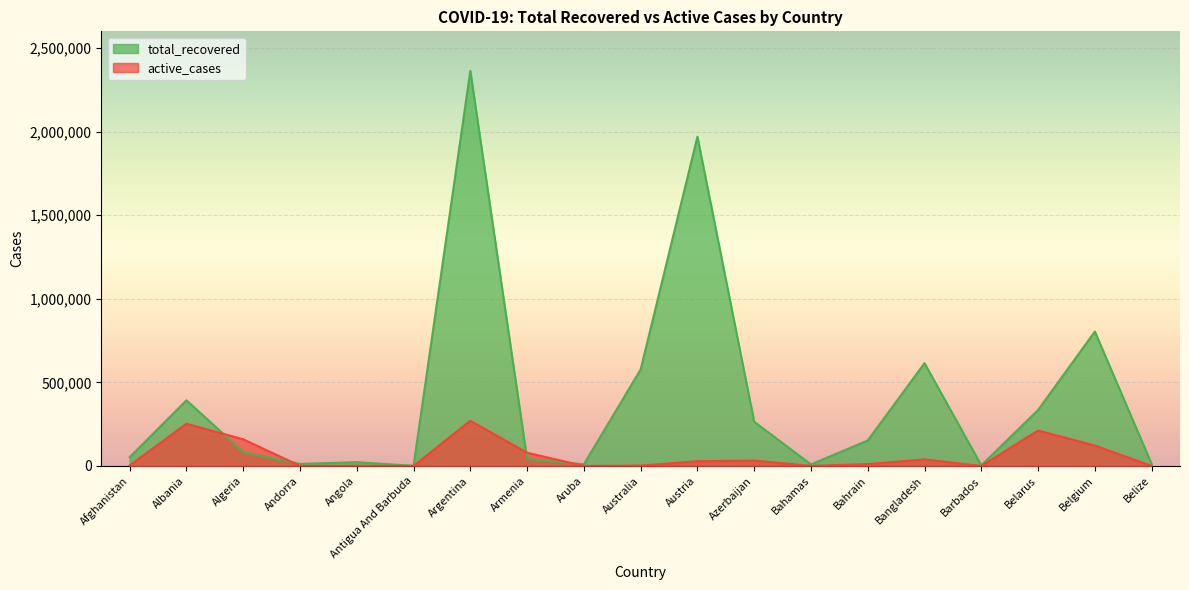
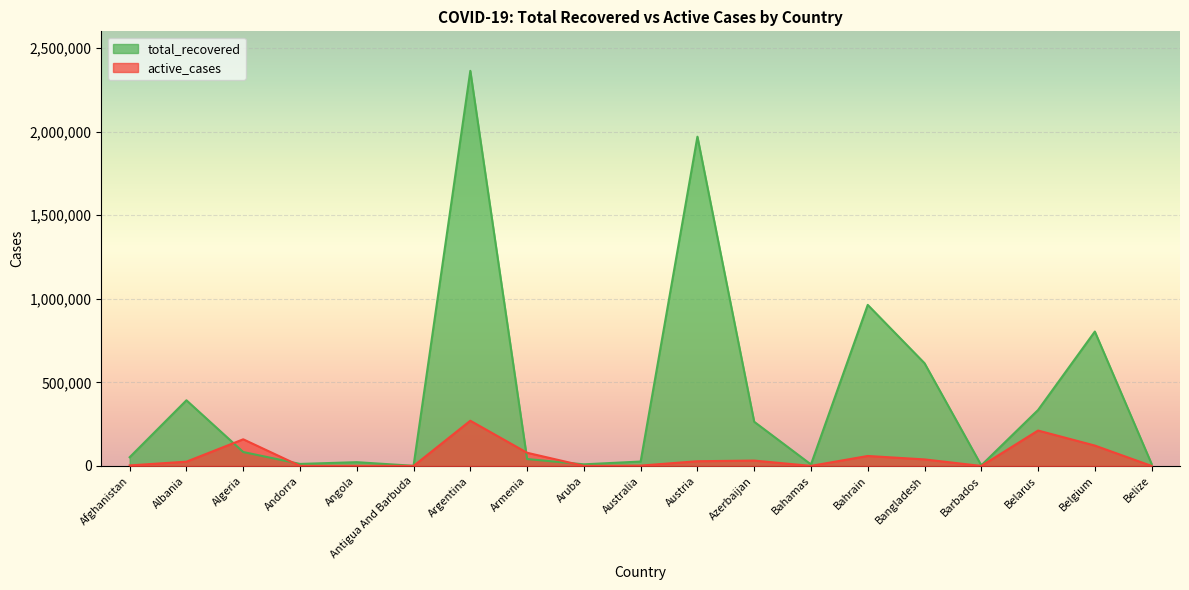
active_cases, Albania: 250,000 -> 30,000
total_recovered, Australia: 580,000 -> 30,000
total_recovered, Bahrain: 150,000 -> 960,000
active_cases, Bahrain: 10,000 -> 60,000
